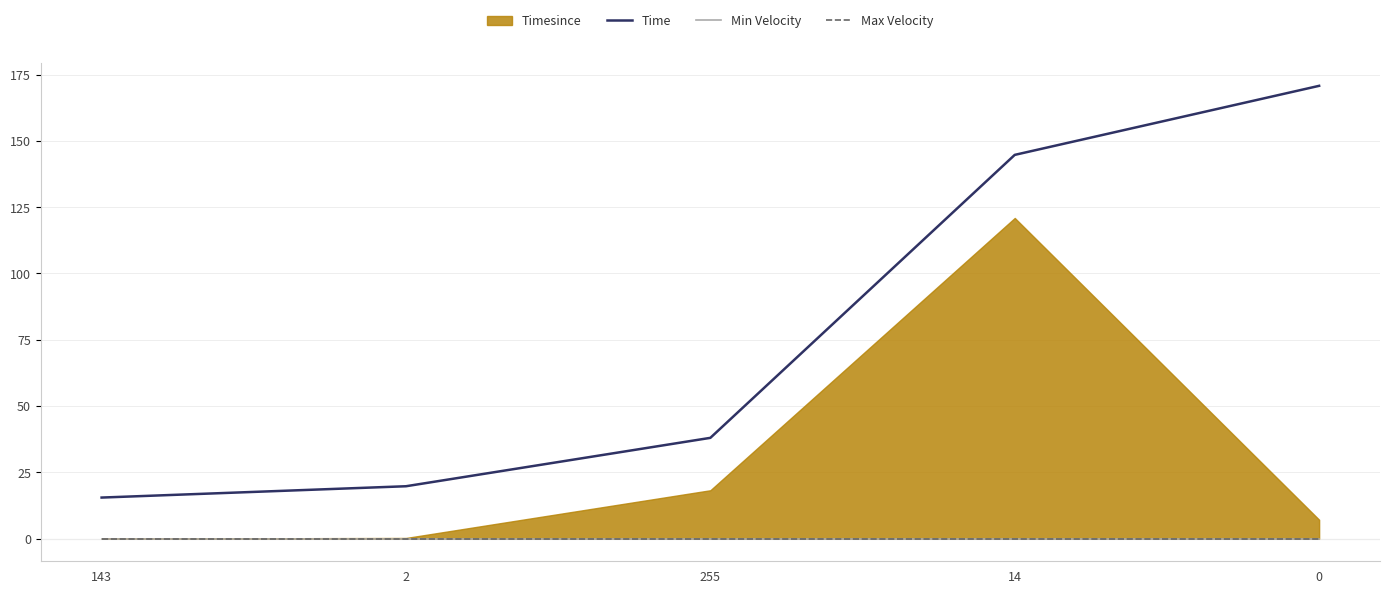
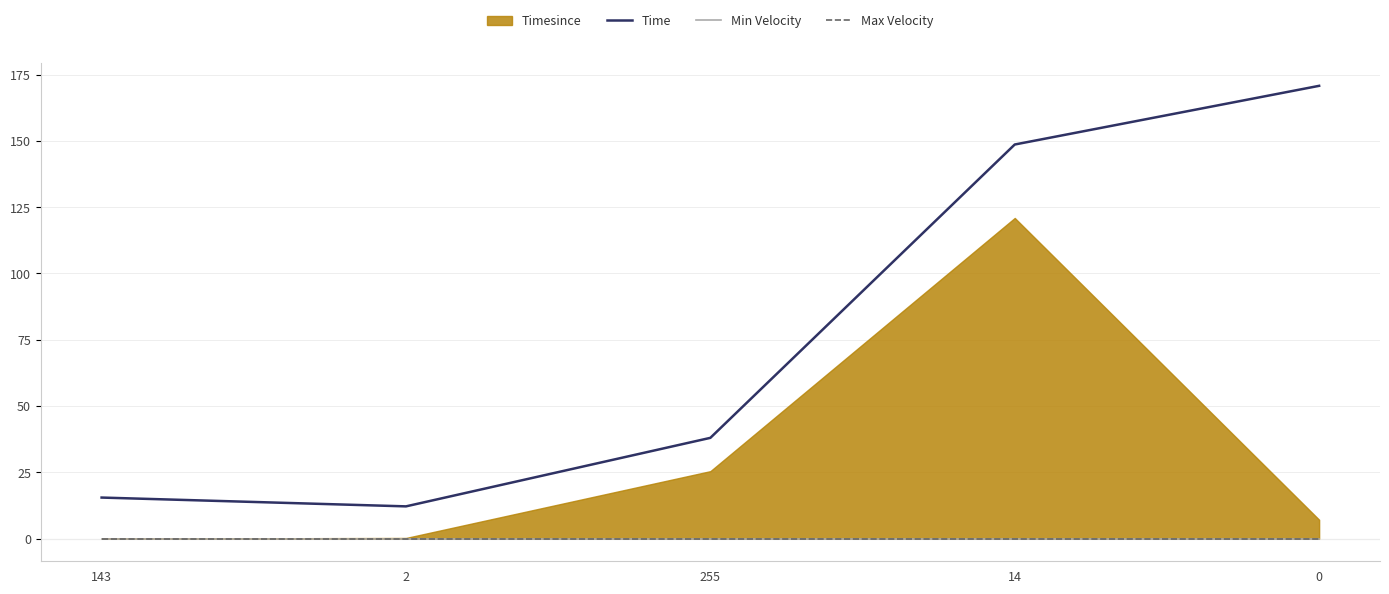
Time, 2: 20 -> 12
Timesince, 255: 18 -> 25
Time, 14: 145 -> 149
